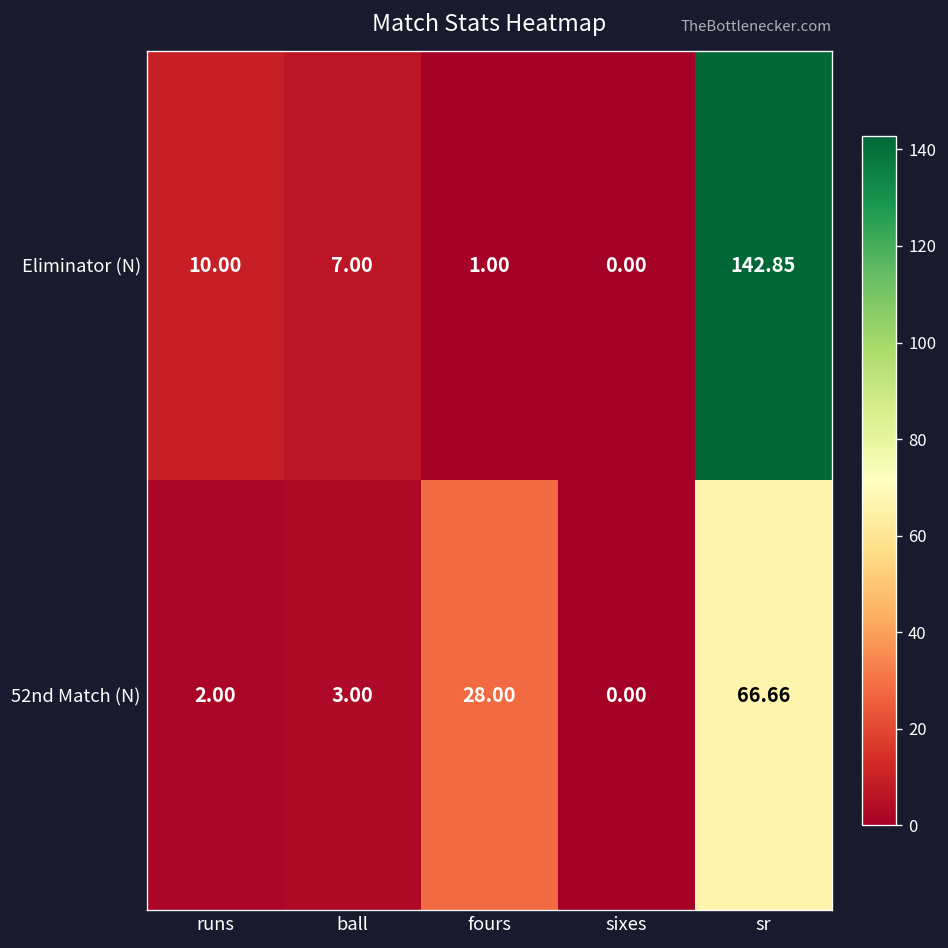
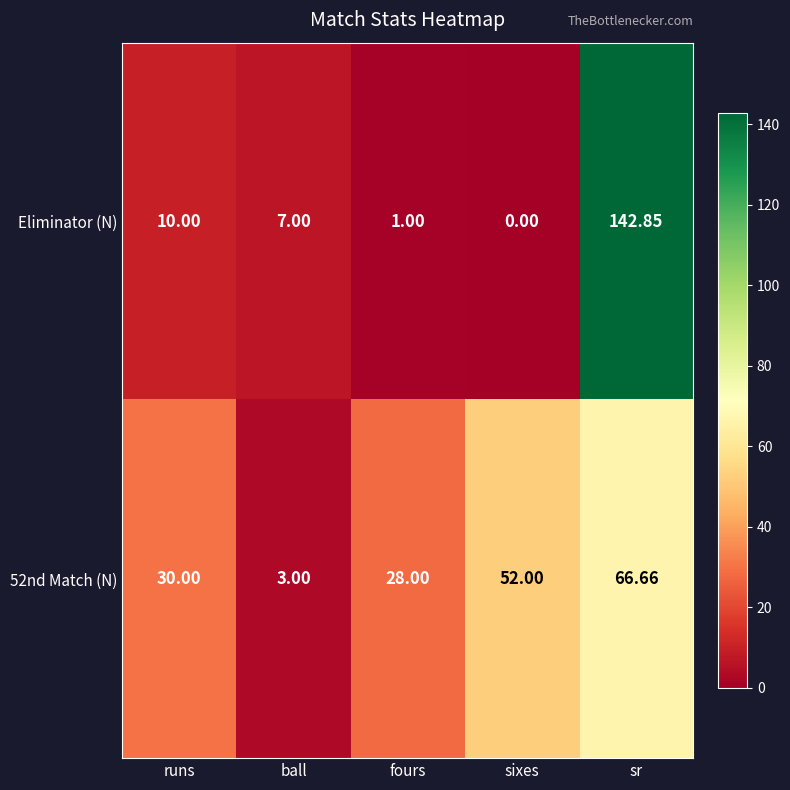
52nd Match (N), runs: 2.00 -> 30.00
52nd Match (N), sixes: 0.00 -> 52.00
